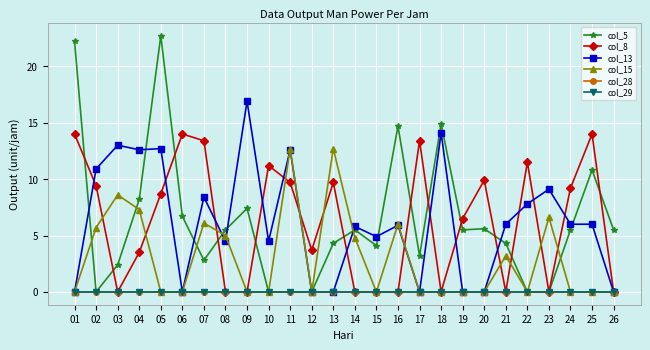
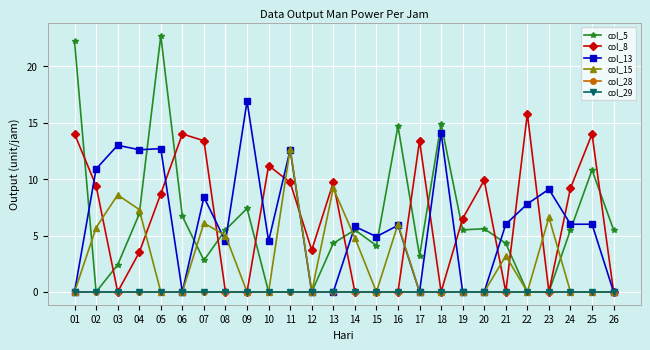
col_5, 04: 8.2 -> 6.9
col_15, 13: 12.7 -> 9.2
col_8, 22: 11.5 -> 15.8
